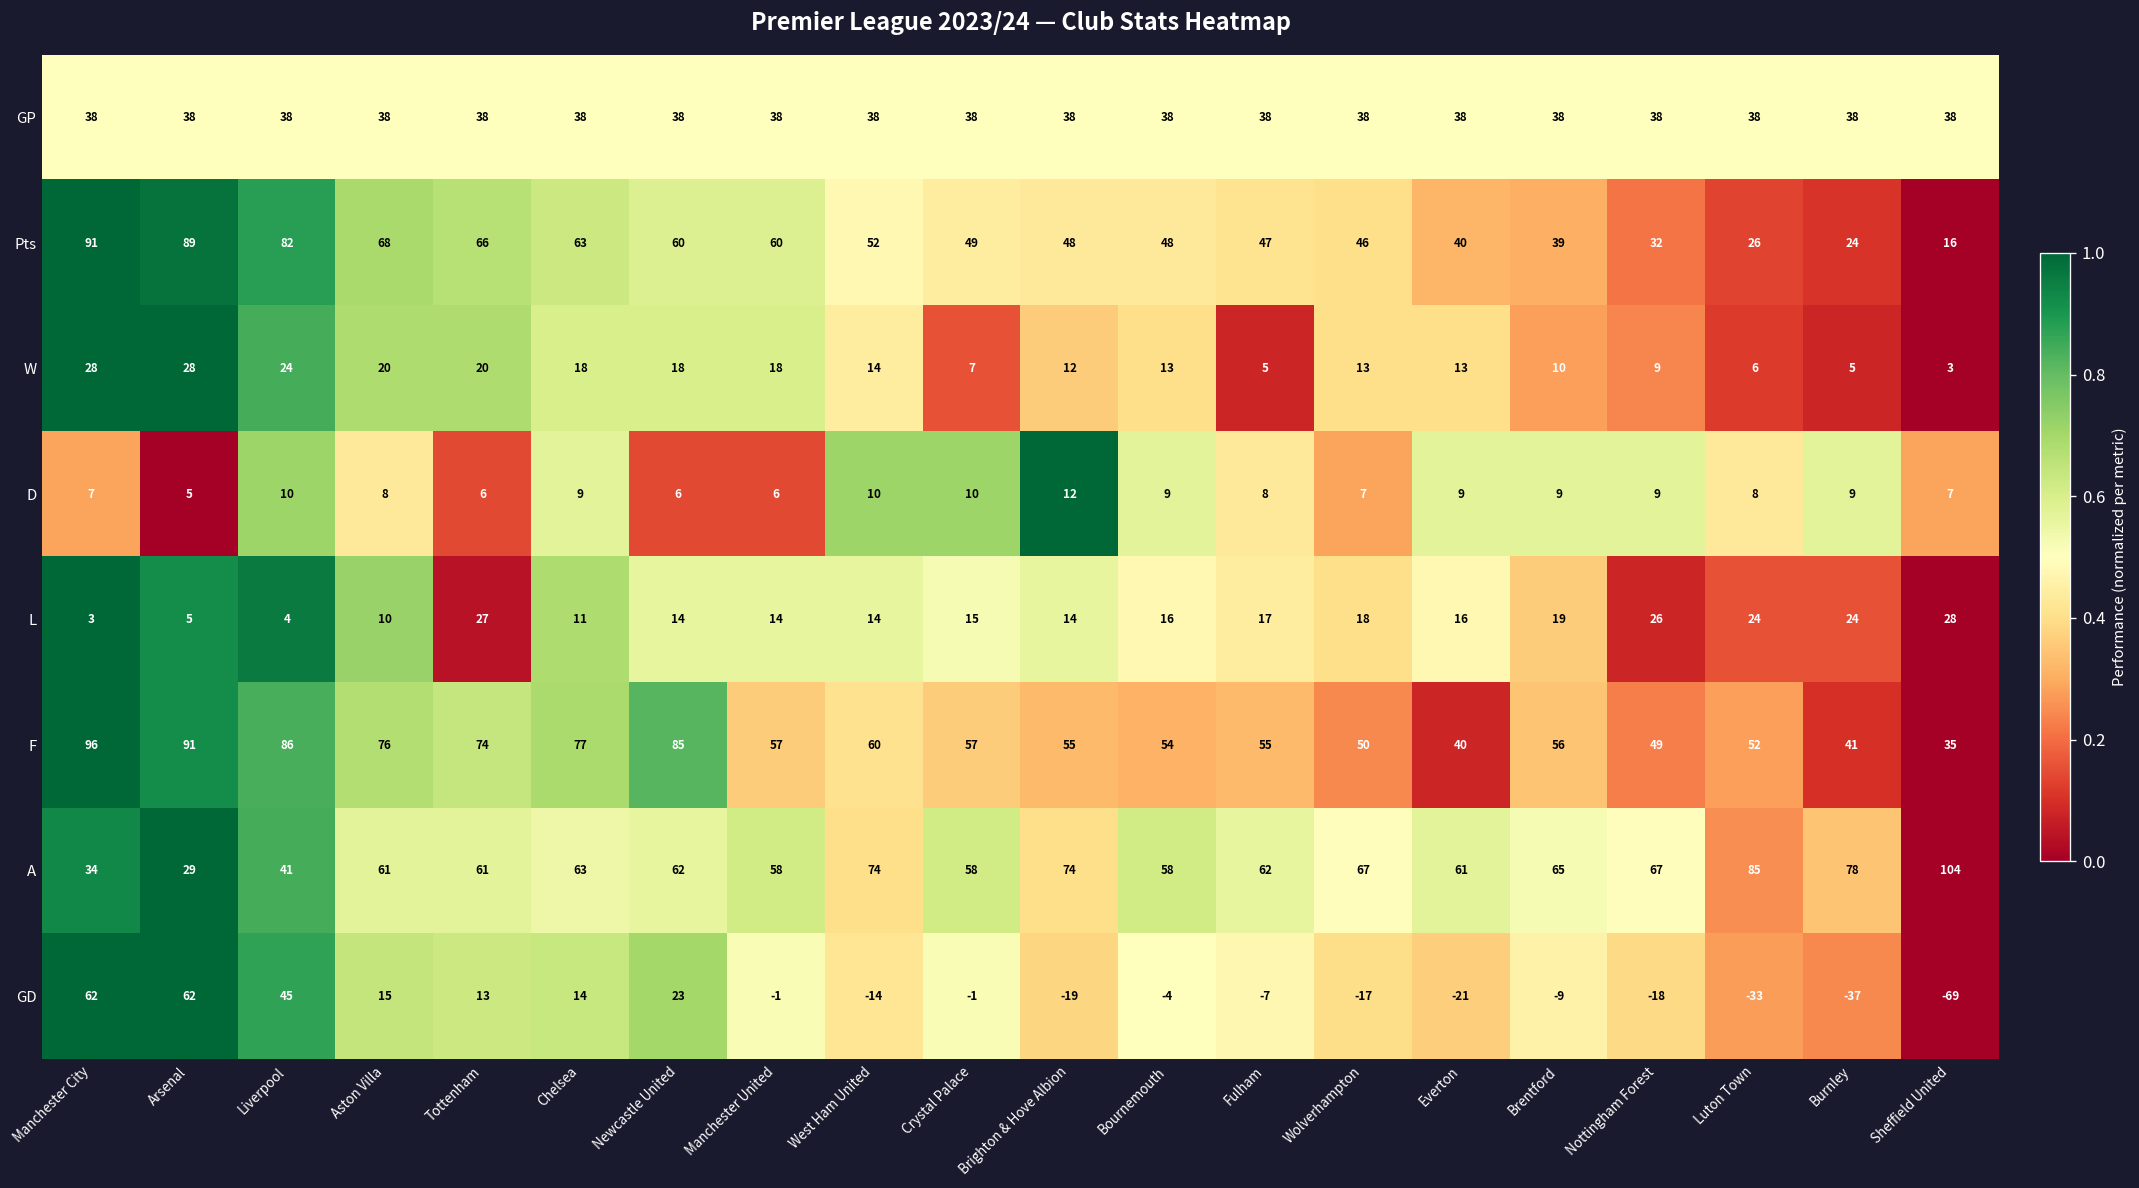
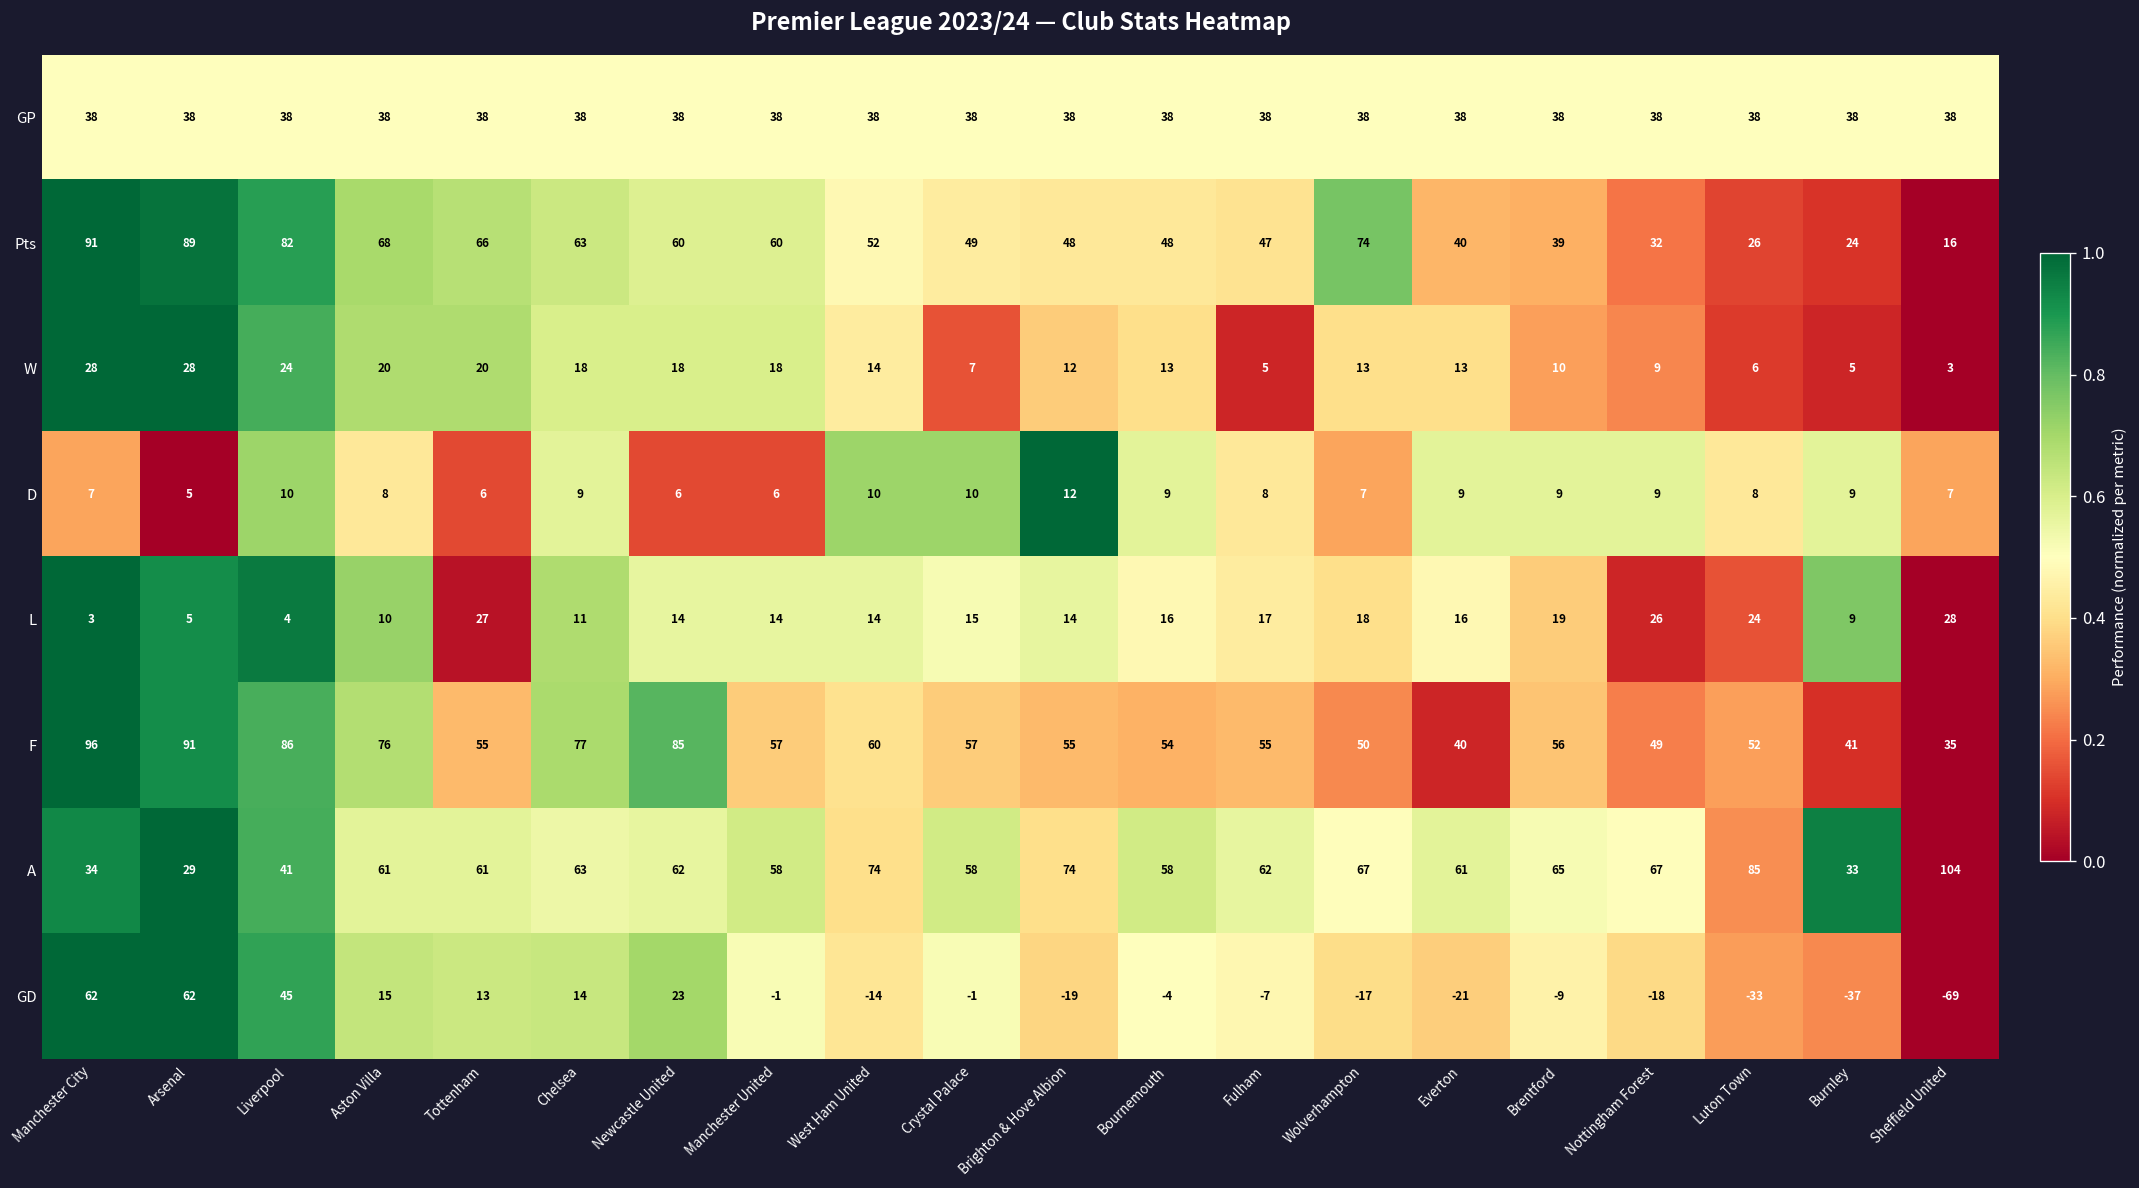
Pts, Wolverhampton: 46 -> 74
L, Burnley: 24 -> 9
F, Tottenham: 74 -> 55
A, Burnley: 78 -> 33
